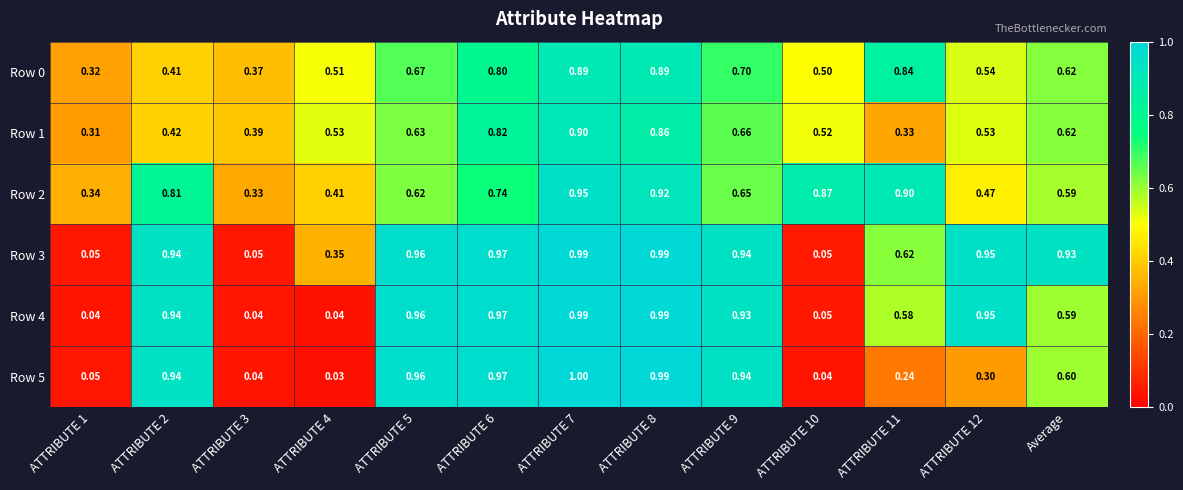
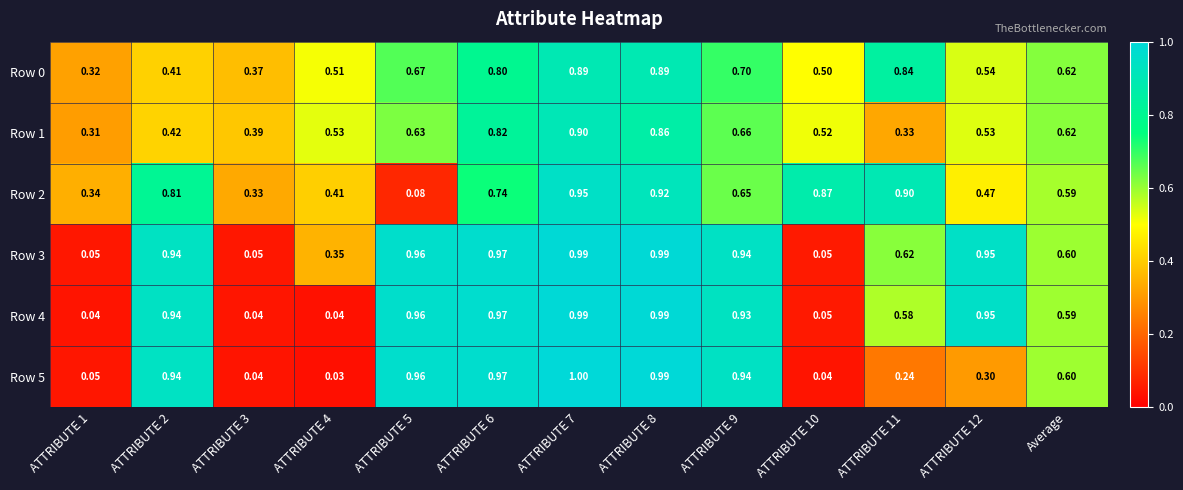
Row 2, ATTRIBUTE 5: 0.62 -> 0.08
Row 3, Average: 0.93 -> 0.60
